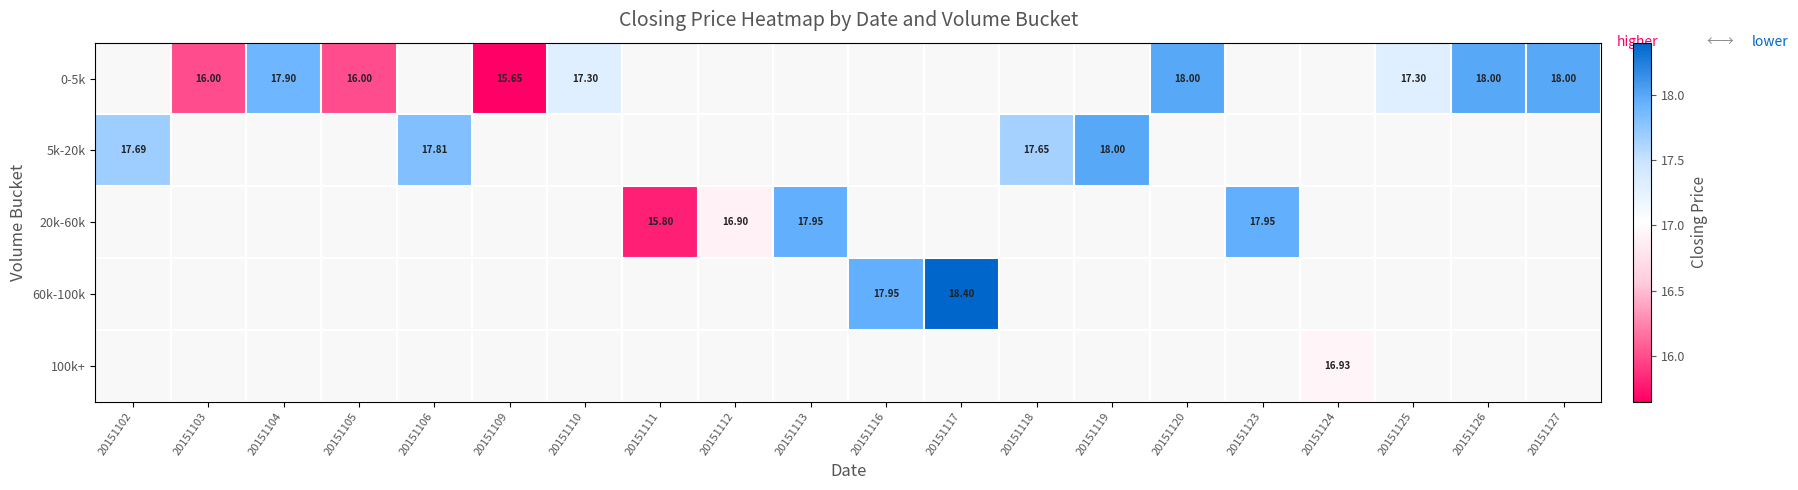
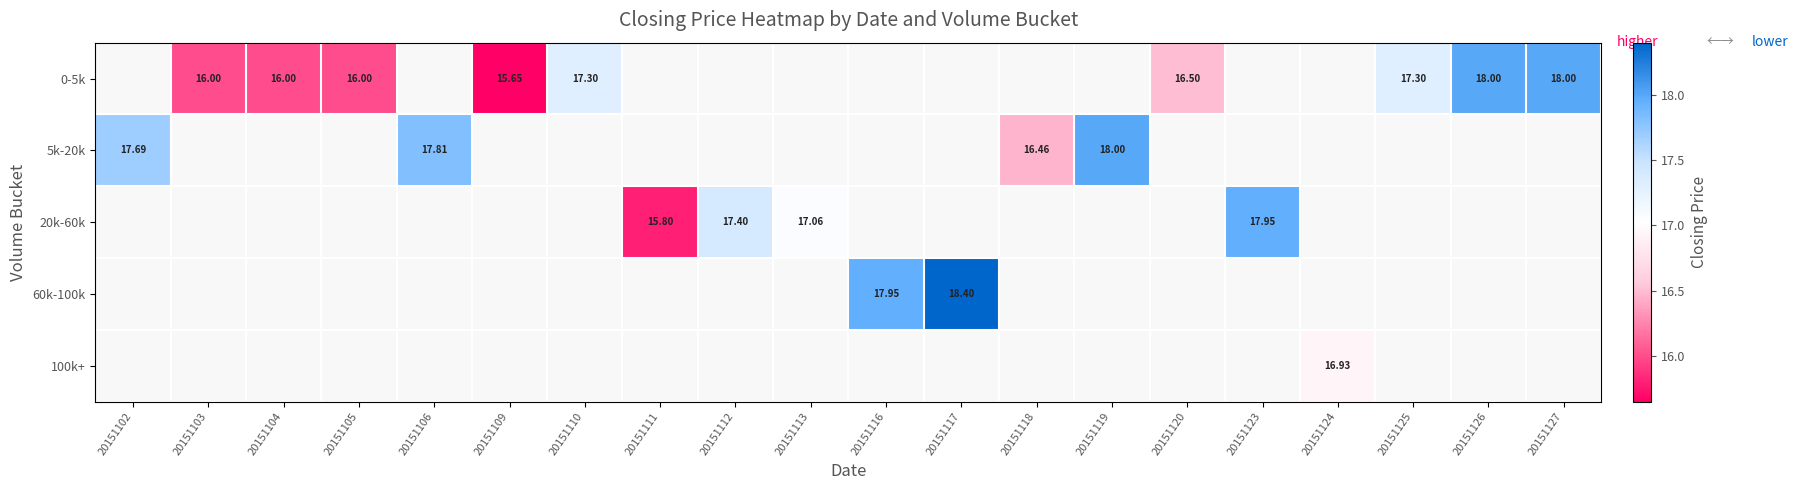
0-5k, 20151104: 17.90 -> 16.00
0-5k, 20151120: 18.00 -> 16.50
5k-20k, 20151118: 17.65 -> 16.46
20k-60k, 20151112: 16.90 -> 17.40
20k-60k, 20151113: 17.95 -> 17.06
